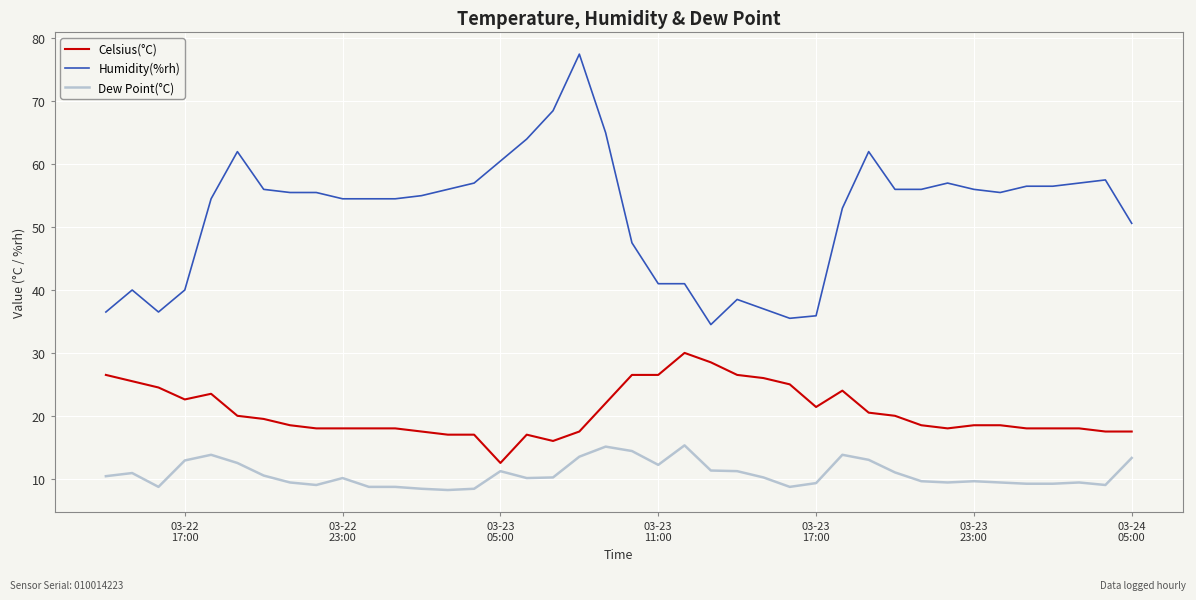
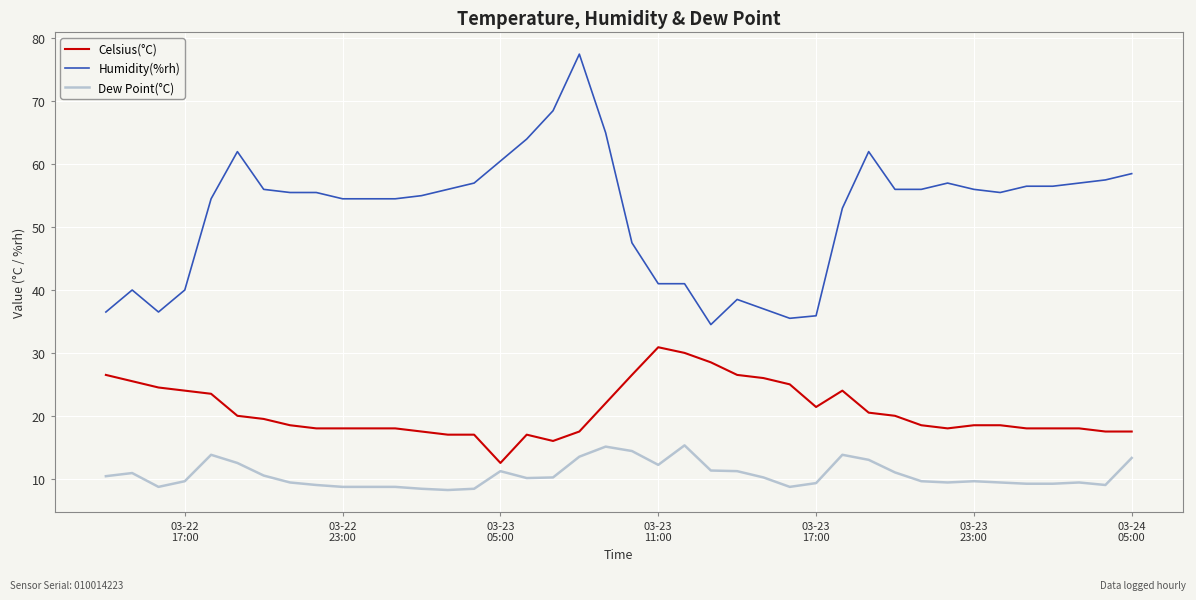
Celsius(°C), 03-22 17:00: 23 -> 24
Dew Point(°C), 03-22 17:00: 13 -> 10
Dew Point(°C), 03-22 23:00: 10 -> 9
Celsius(°C), 03-23 11:00: 27 -> 31
Humidity(%rh), 03-24 05:00: 51 -> 59
